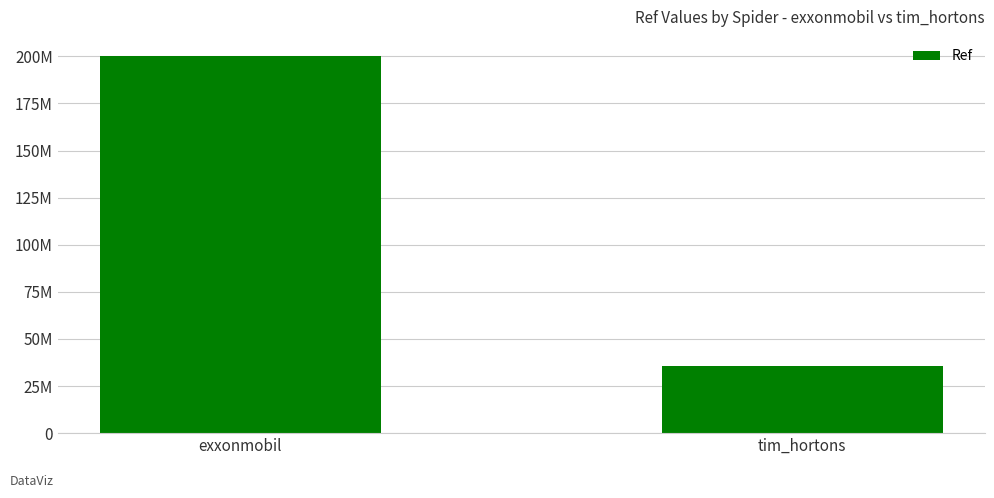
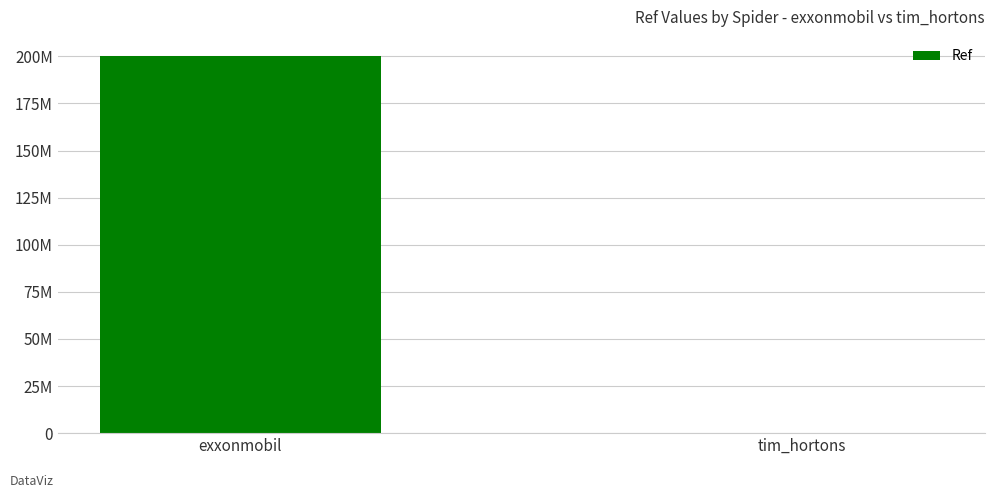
tim_hortons: 35000000 -> 0
